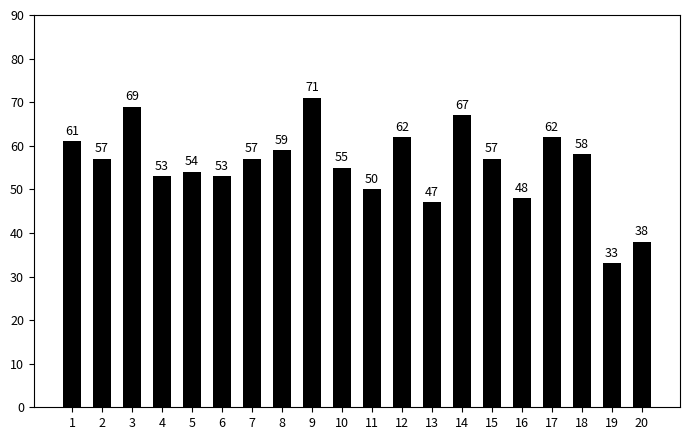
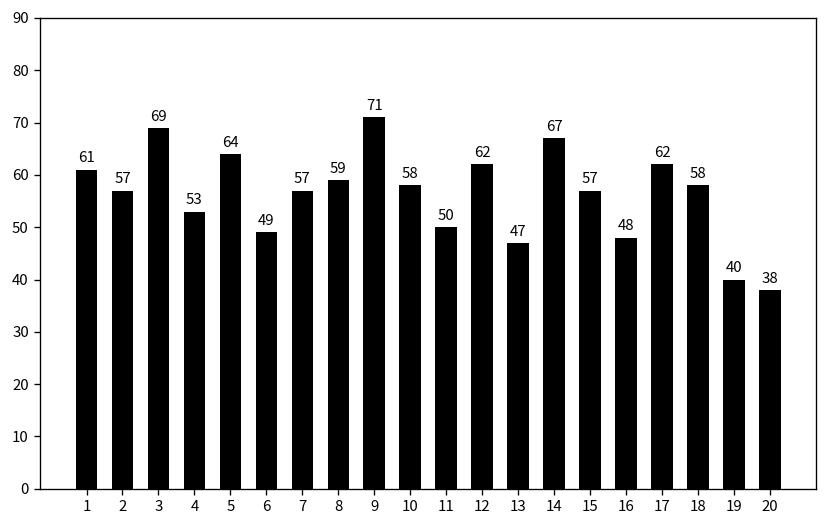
5: 54 -> 64
6: 53 -> 49
10: 55 -> 58
19: 33 -> 40
